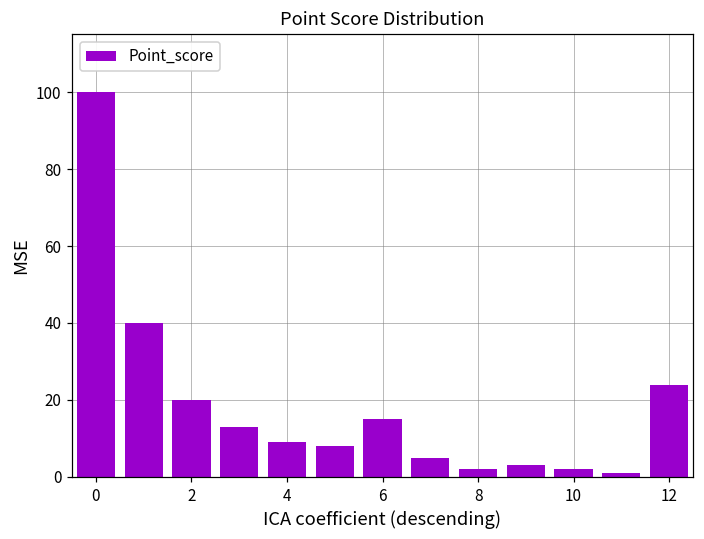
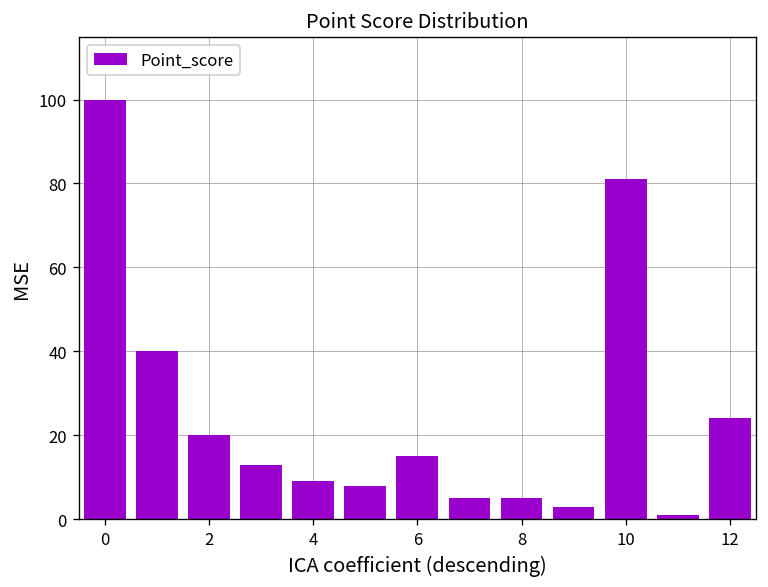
8: 2 -> 5
10: 2 -> 81
